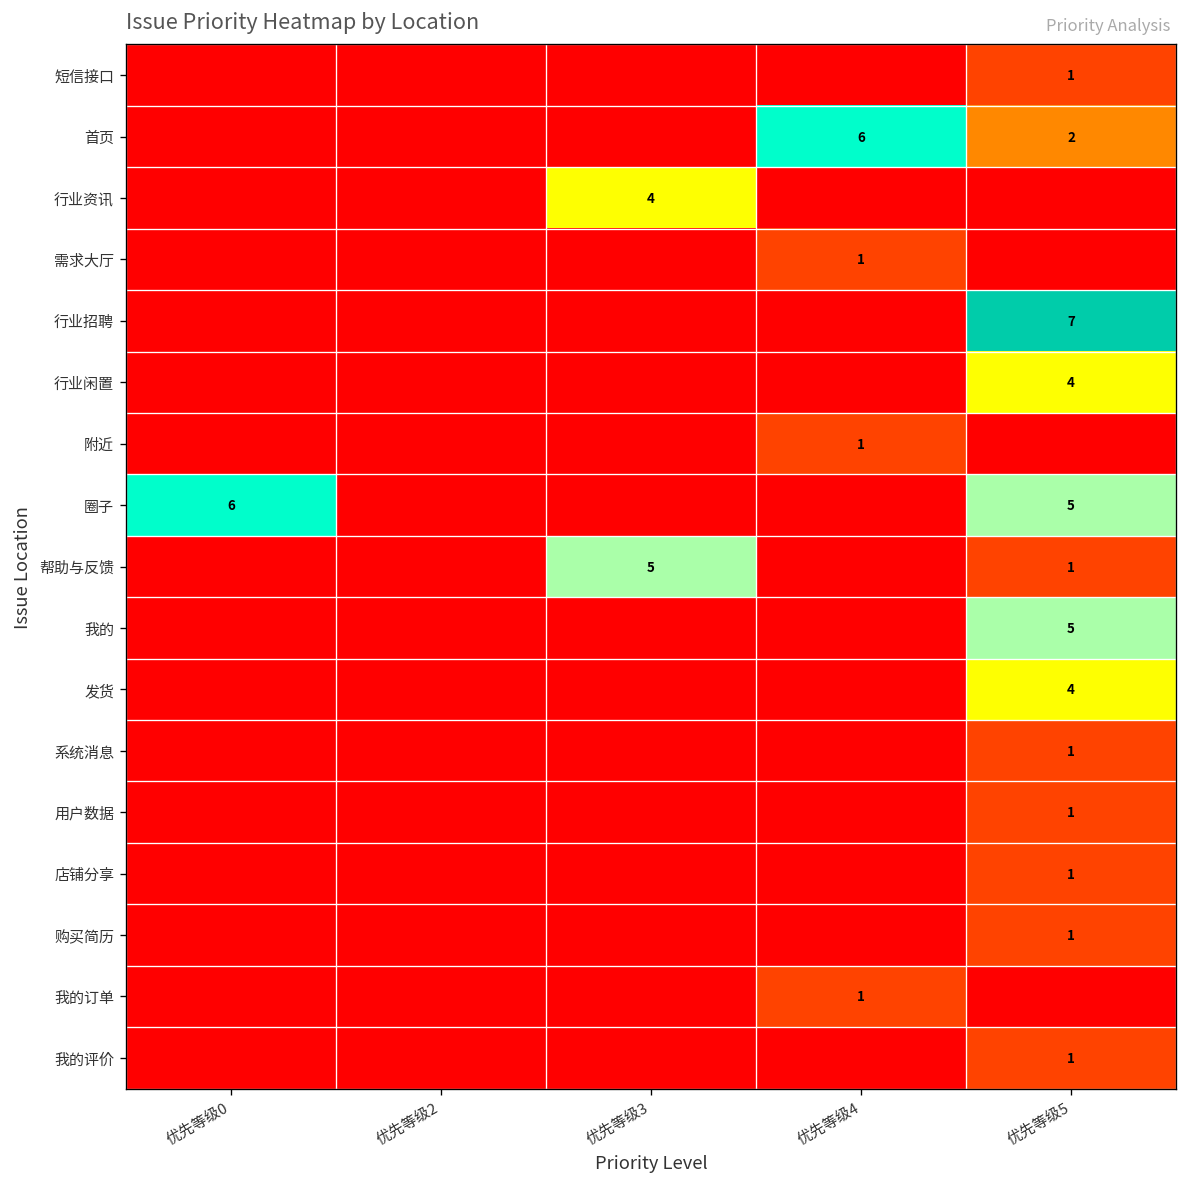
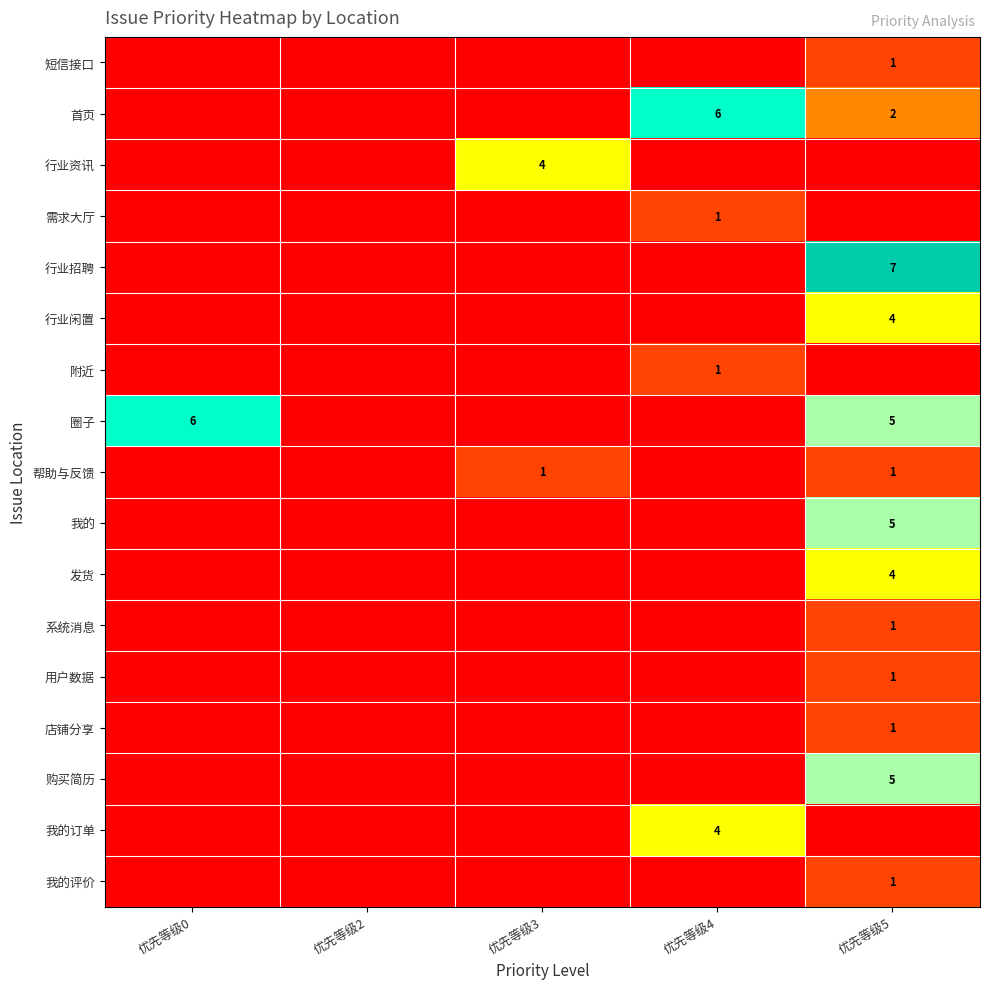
帮助与反馈, 优先等级3: 5 -> 1
购买简历, 优先等级5: 1 -> 5
我的订单, 优先等级4: 1 -> 4
